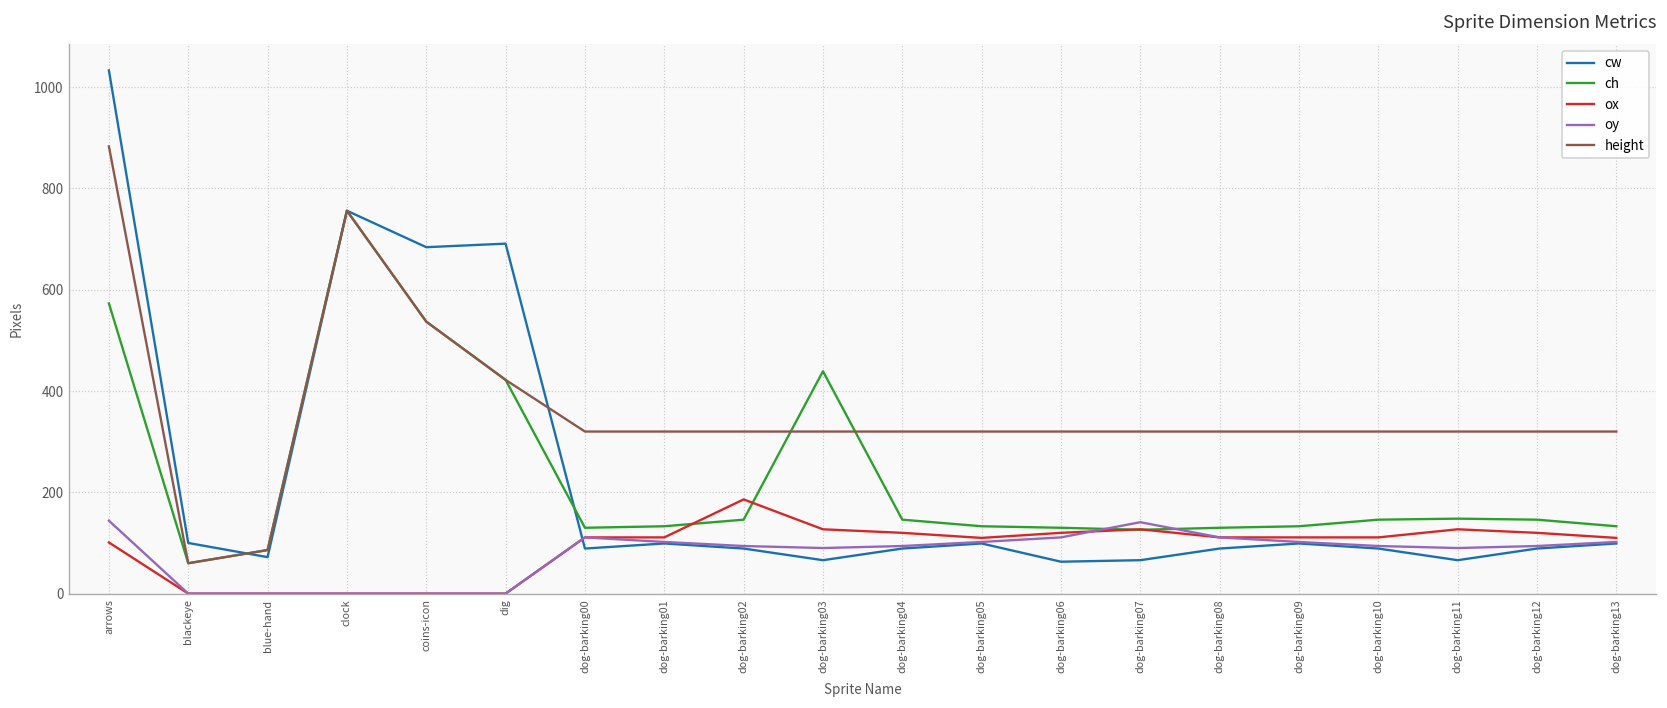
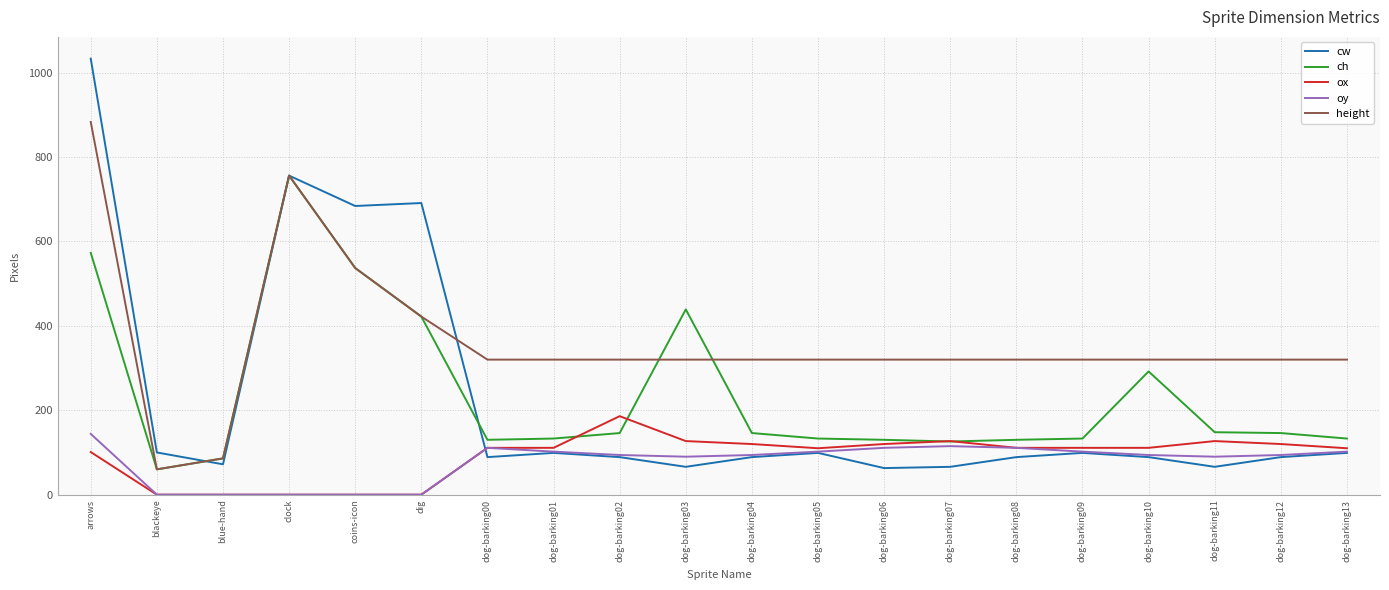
oy, dog-barking07: 140 -> 120
ch, dog-barking10: 150 -> 290
